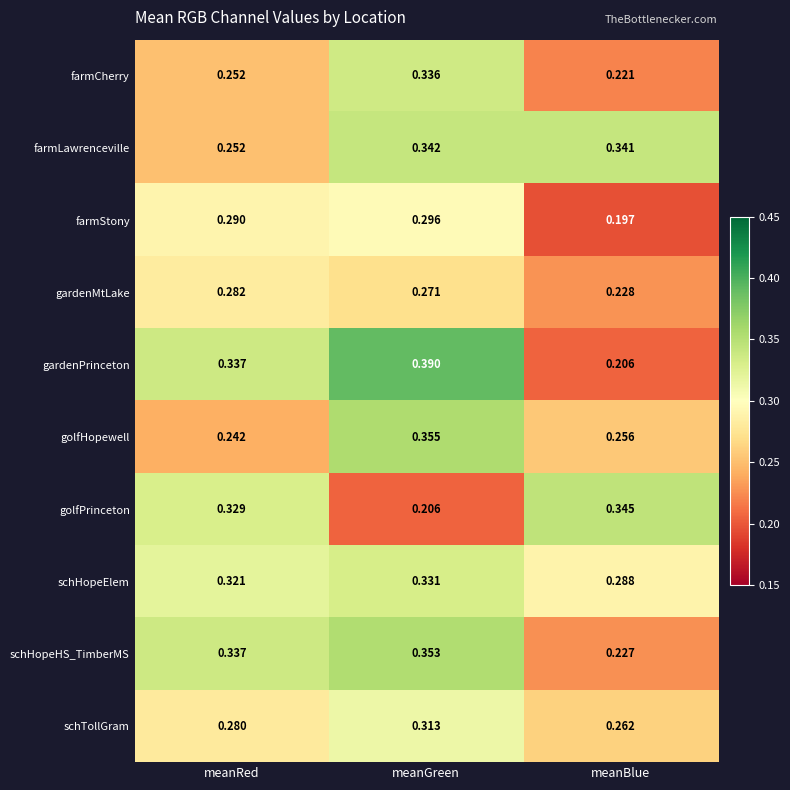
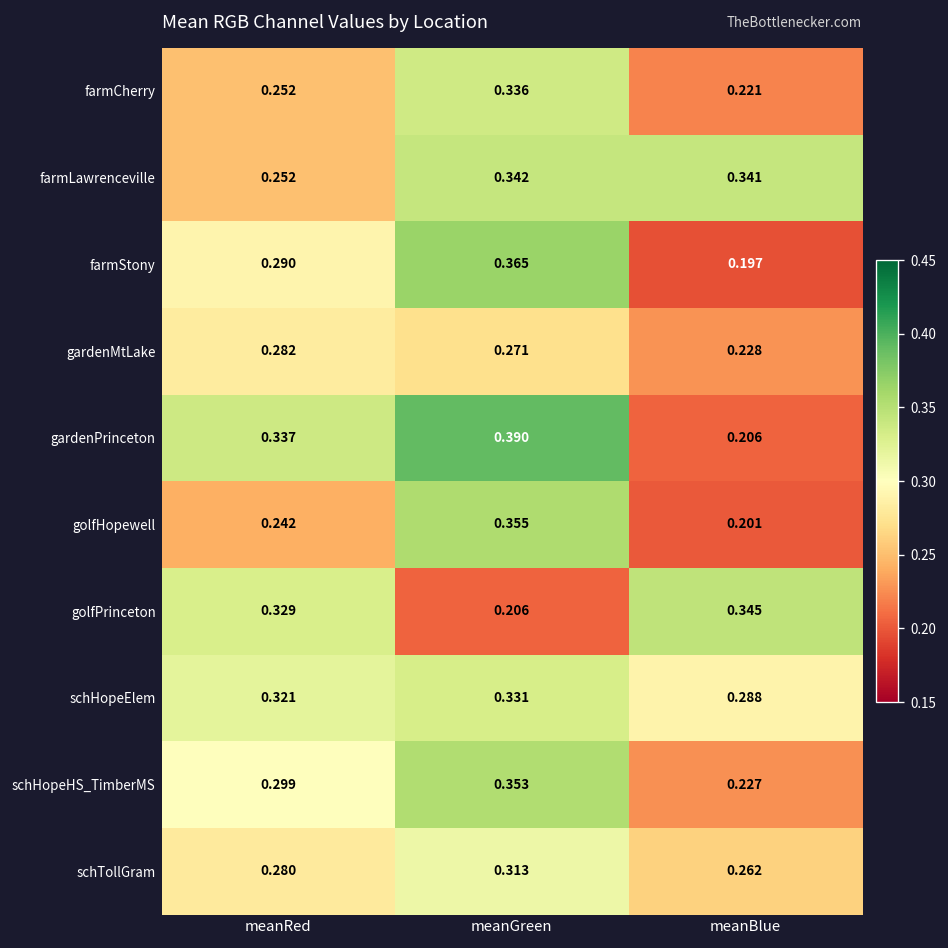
farmStony, meanGreen: 0.296 -> 0.365
golfHopewell, meanBlue: 0.256 -> 0.201
schHopeHS_TimberMS, meanRed: 0.337 -> 0.299
